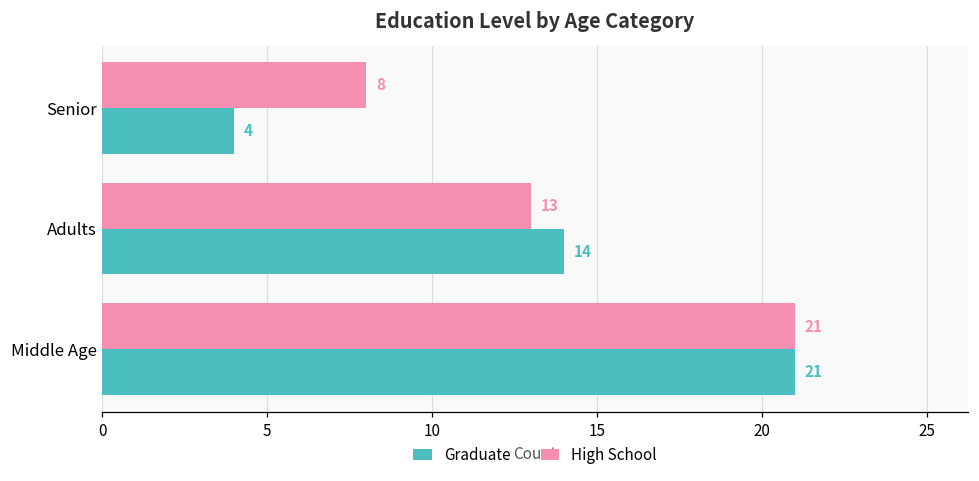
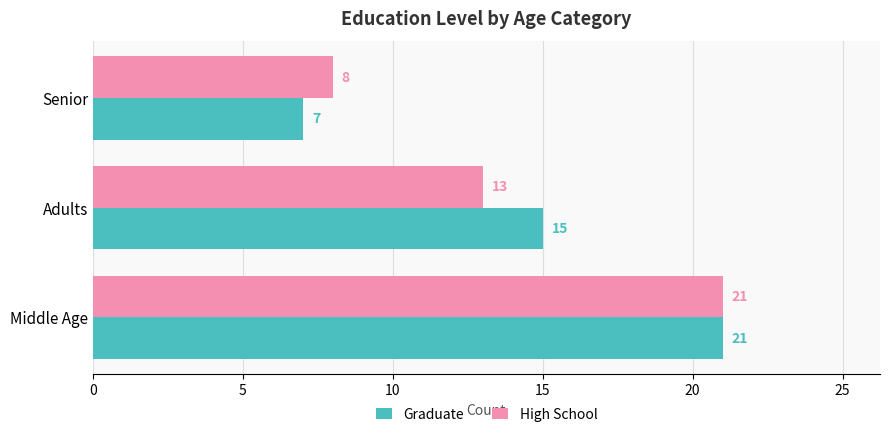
Graduate, Senior: 4 -> 7
Graduate, Adults: 14 -> 15
